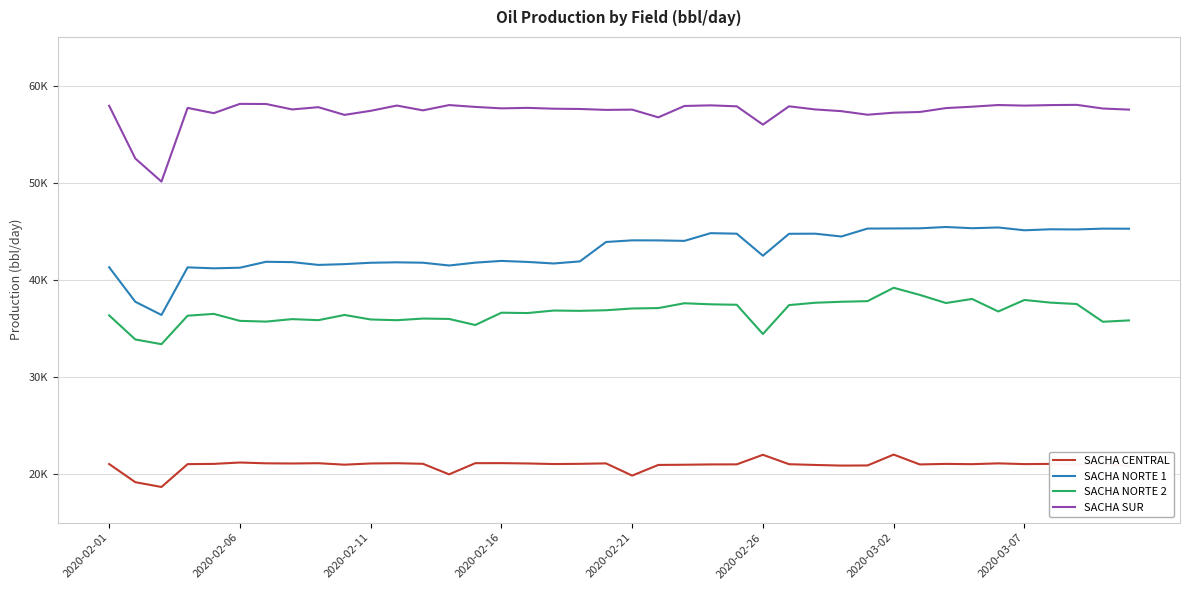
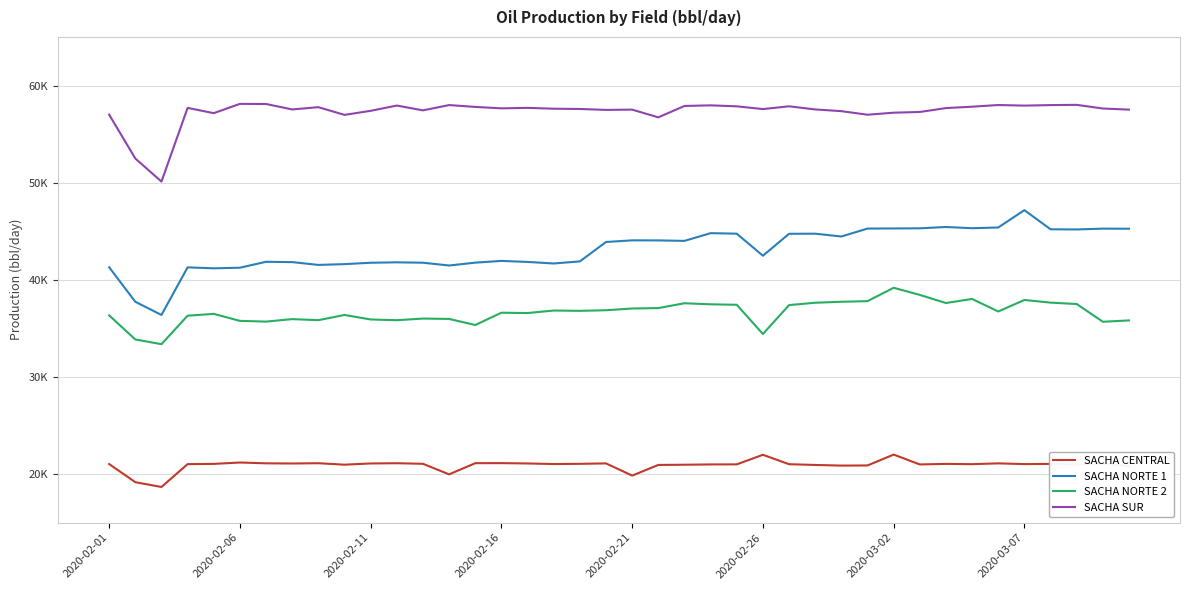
SACHA SUR, 2020-02-01: 58000 -> 57000
SACHA SUR, 2020-02-26: 56000 -> 58000
SACHA NORTE 1, 2020-03-07: 45000 -> 47000
